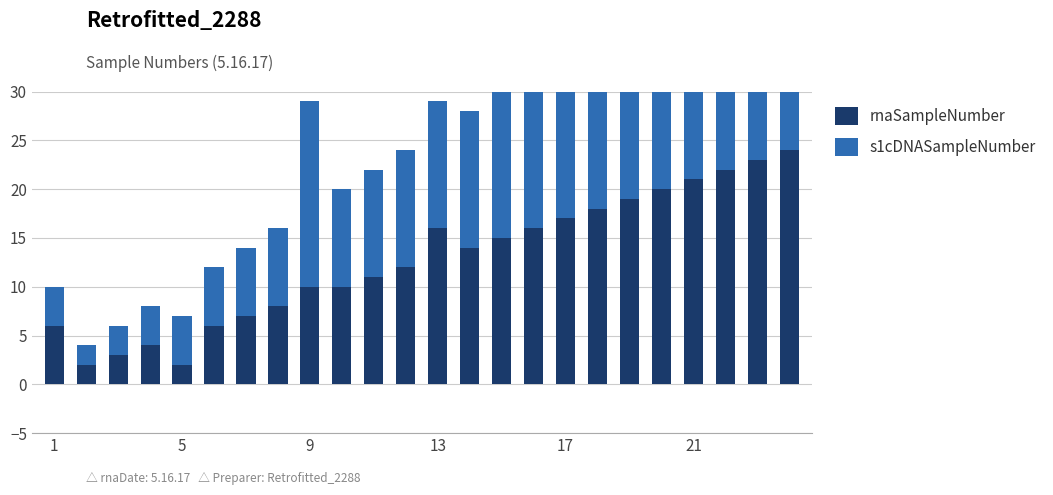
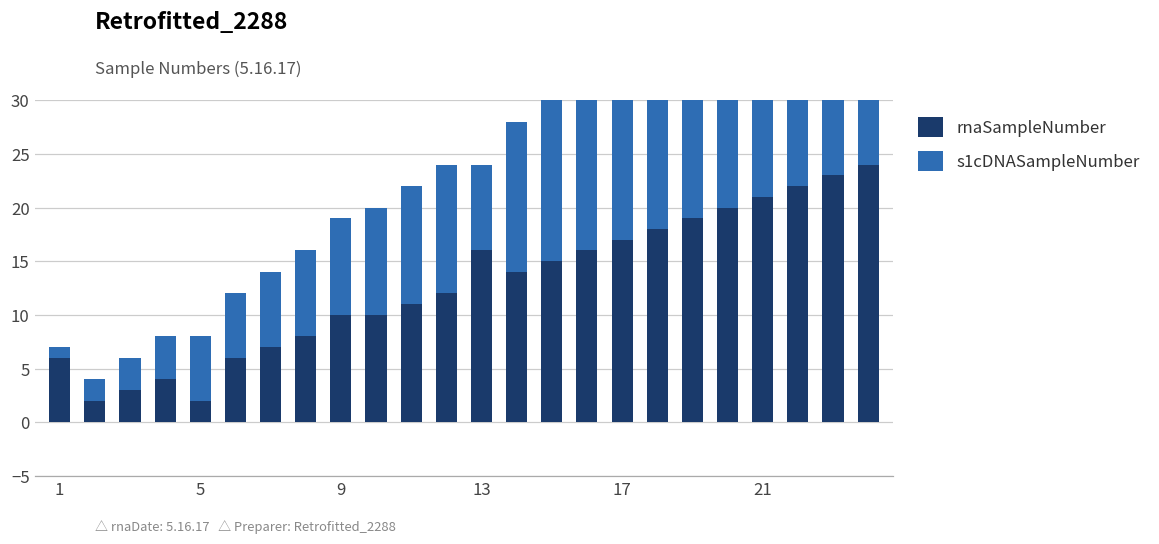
s1cDNASampleNumber, 1: 4 -> 1
s1cDNASampleNumber, 5: 5 -> 6
s1cDNASampleNumber, 9: 19 -> 9
s1cDNASampleNumber, 13: 13 -> 8
